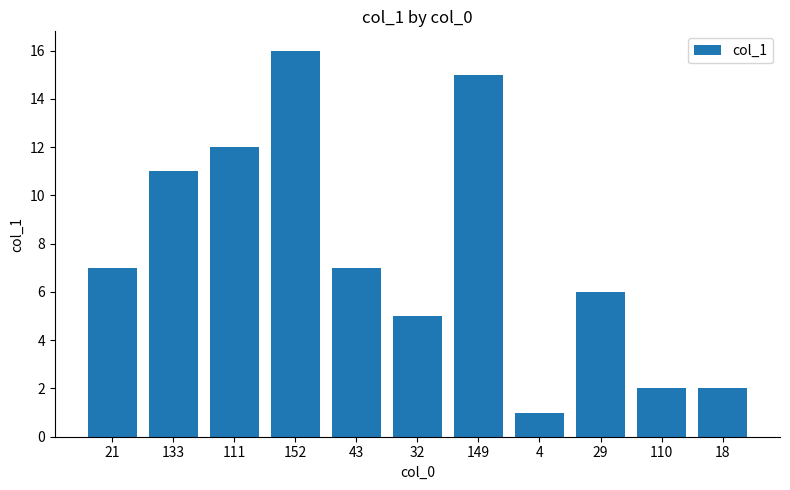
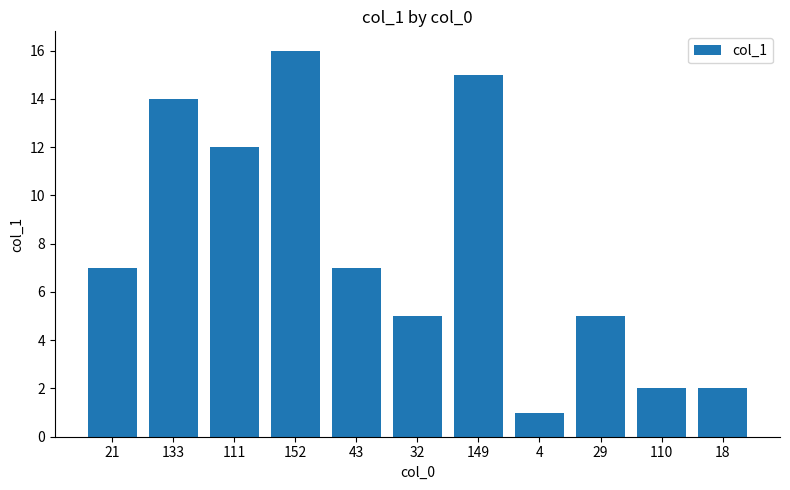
133: 11 -> 14
29: 6 -> 5
